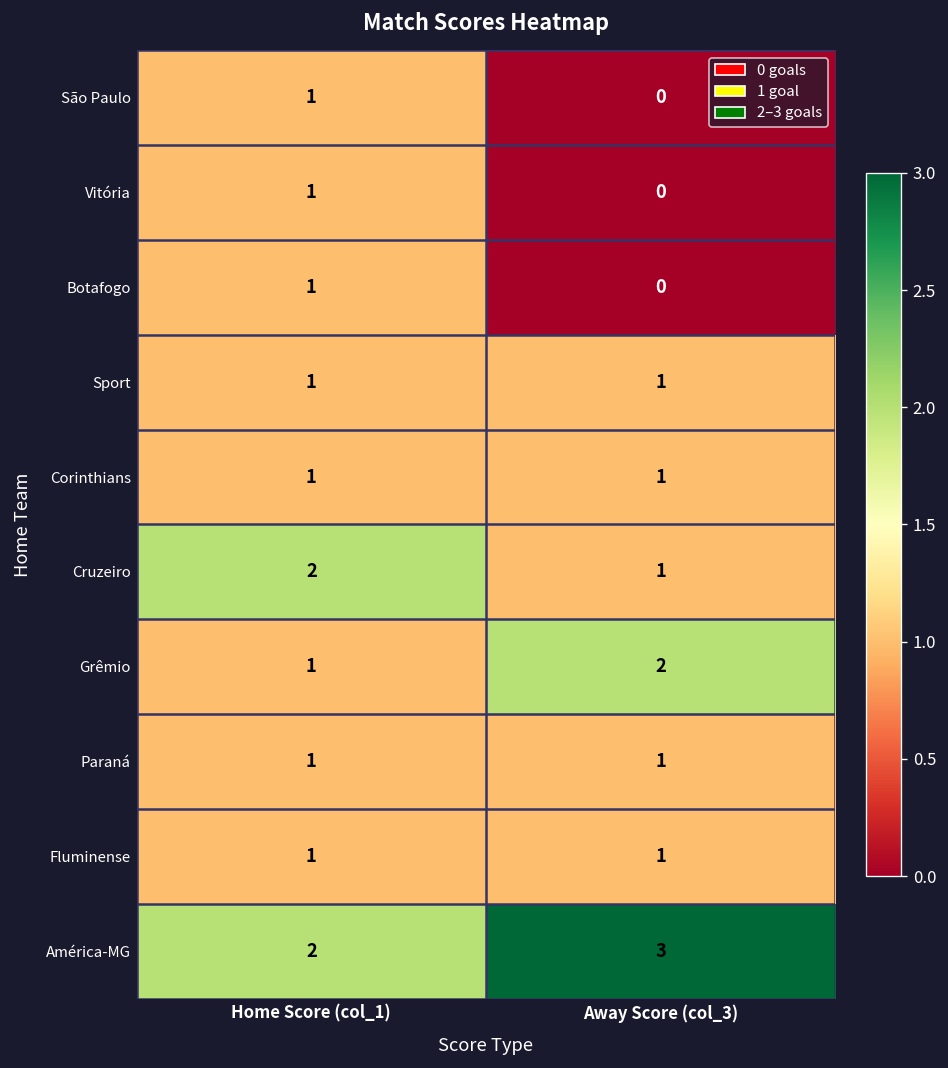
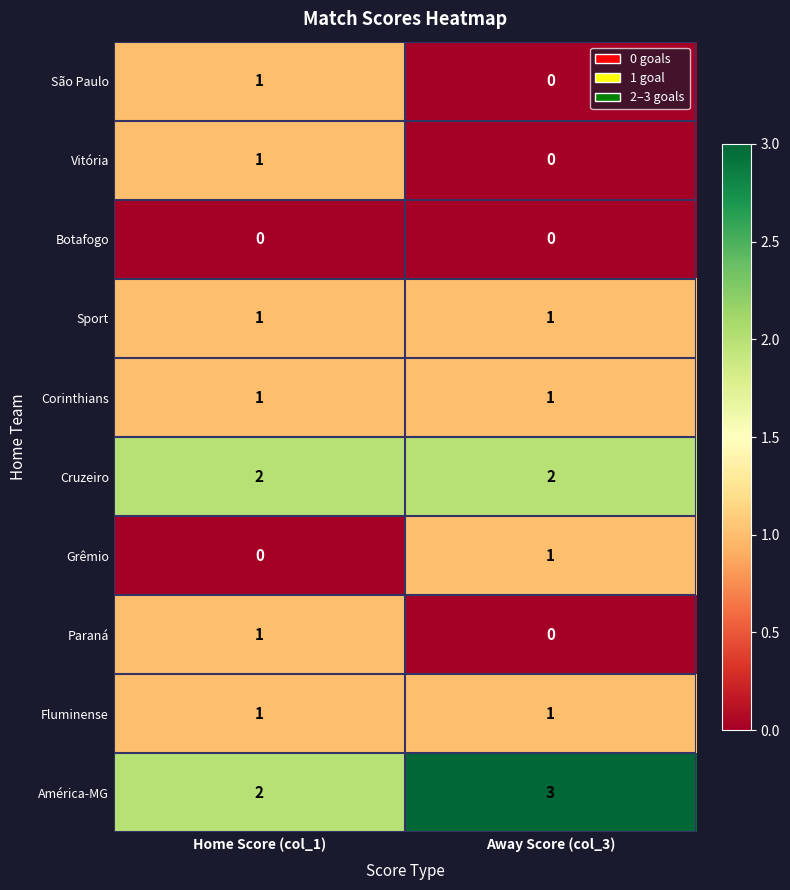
Botafogo, Home Score (col_1): 1 -> 0
Cruzeiro, Away Score (col_3): 1 -> 2
Grêmio, Home Score (col_1): 1 -> 0
Grêmio, Away Score (col_3): 2 -> 1
Paraná, Away Score (col_3): 1 -> 0
